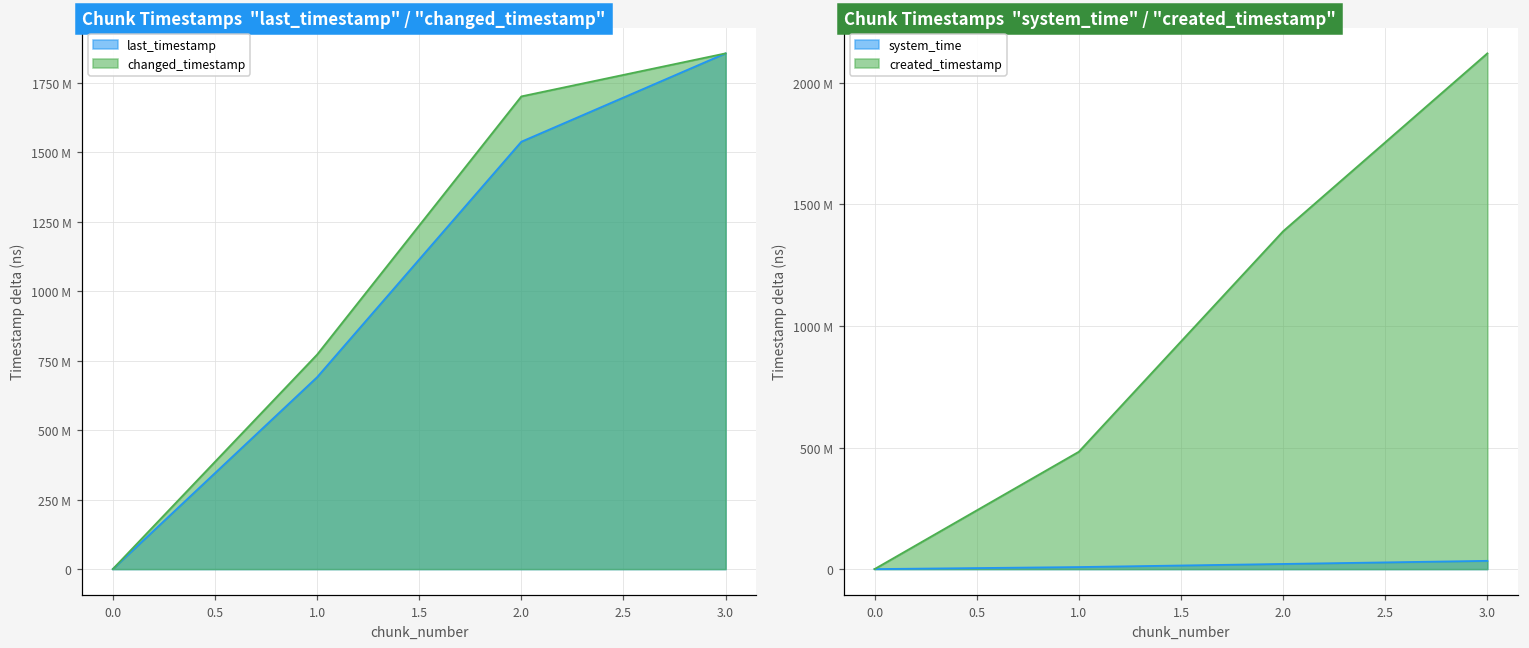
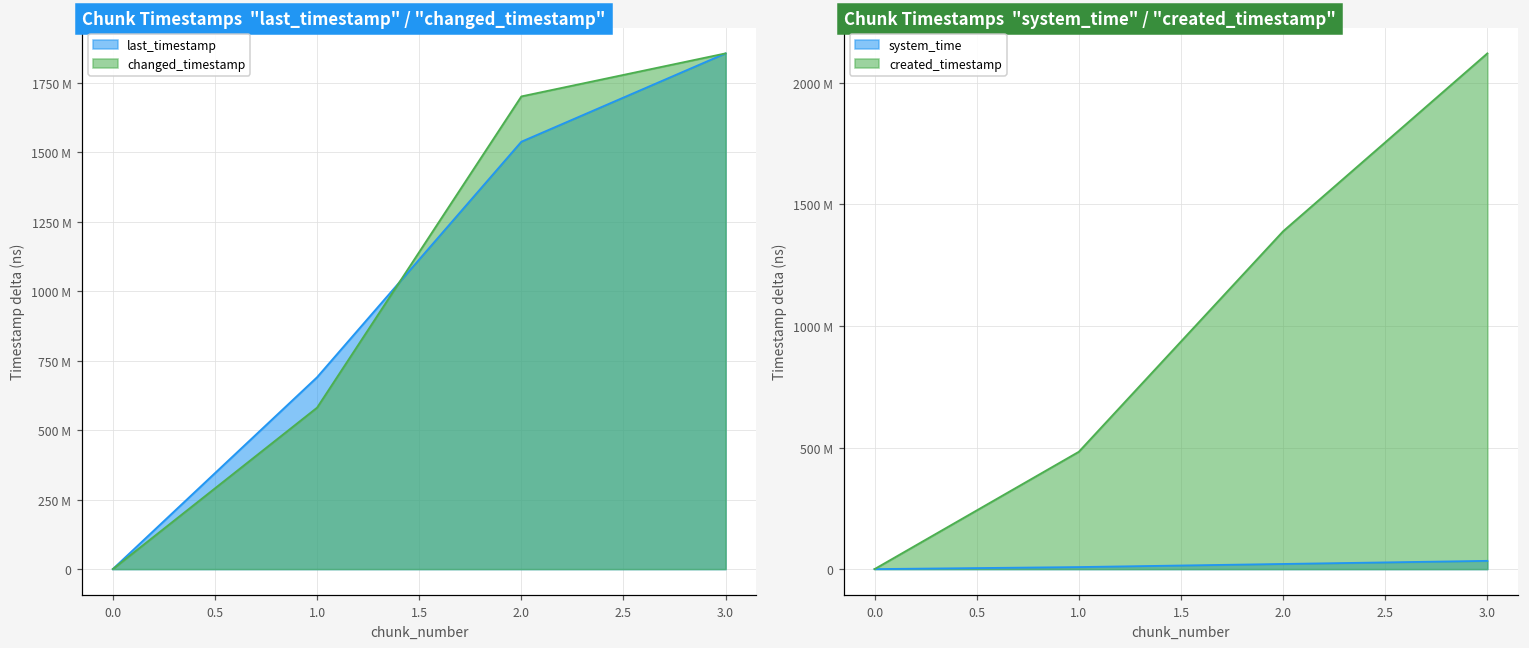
Chunk Timestamps "last_timestamp" / "changed_timestamp", changed_timestamp, 1.0: 770000000 -> 580000000
